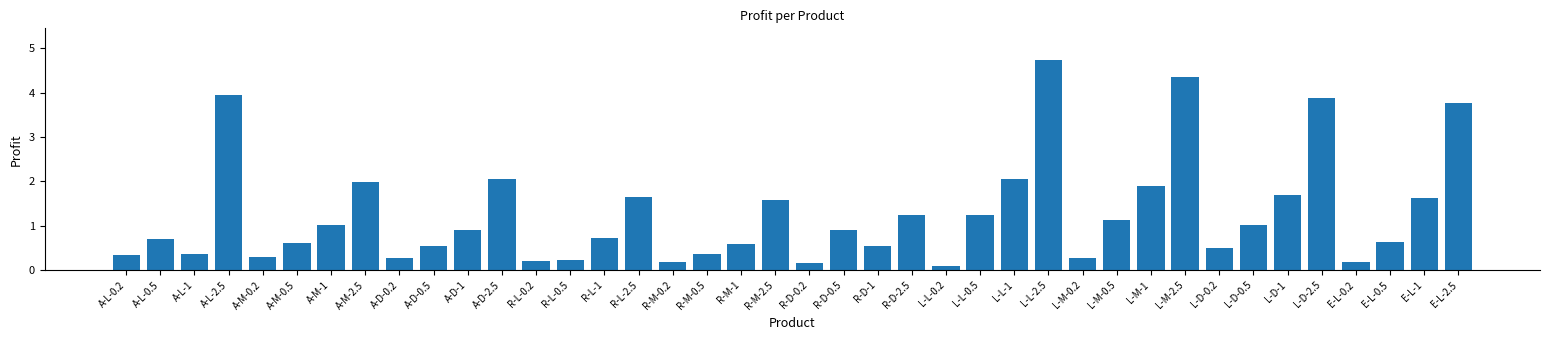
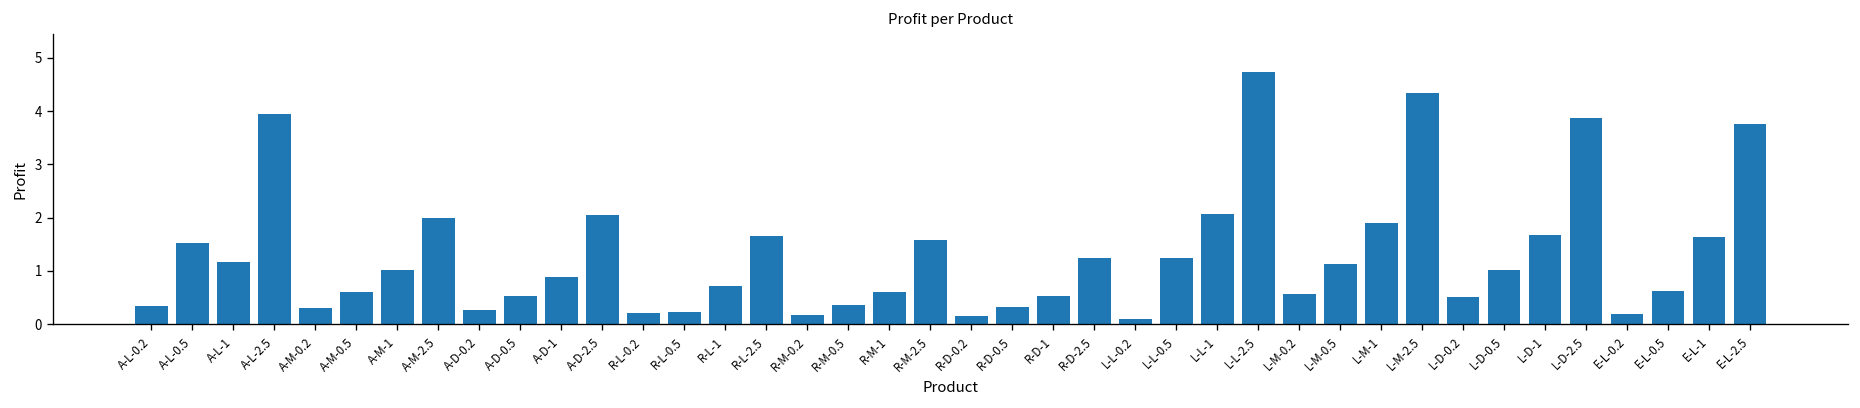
A-L-0.5: 0.7 -> 1.5
A-L-1: 0.4 -> 1.2
R-D-0.5: 0.9 -> 0.3
L-M-0.2: 0.3 -> 0.6
